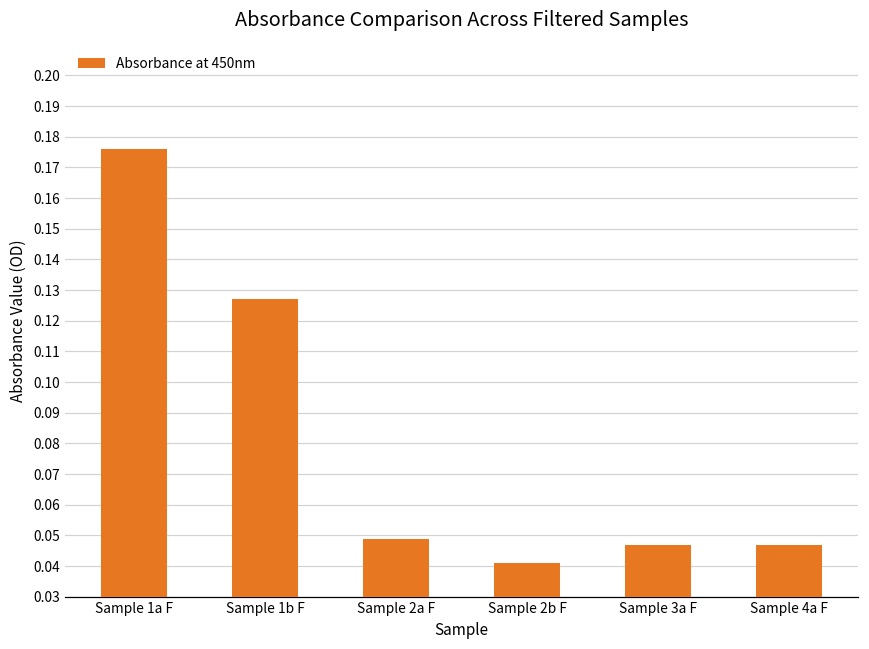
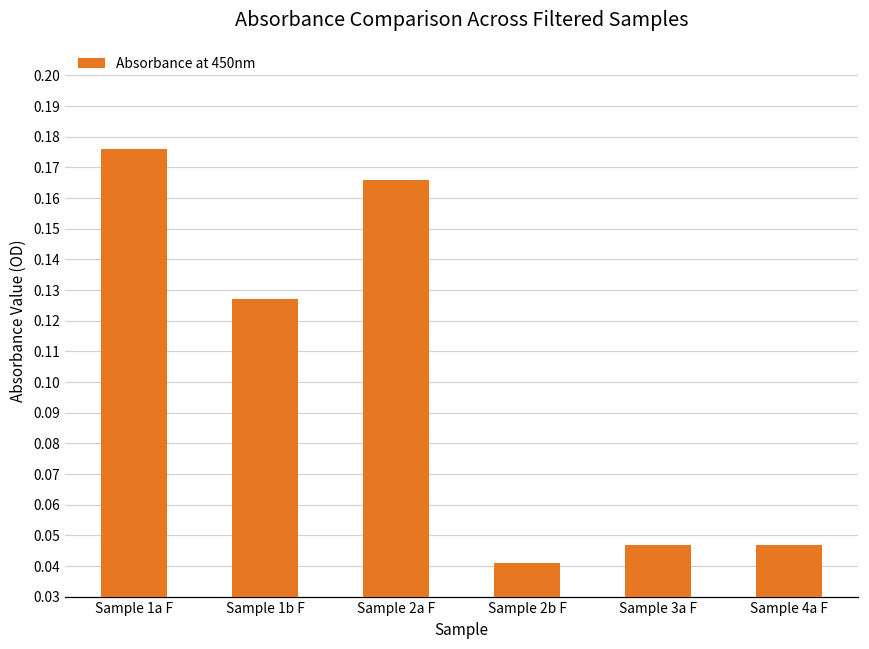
Sample 2a F: 0.049 -> 0.166
